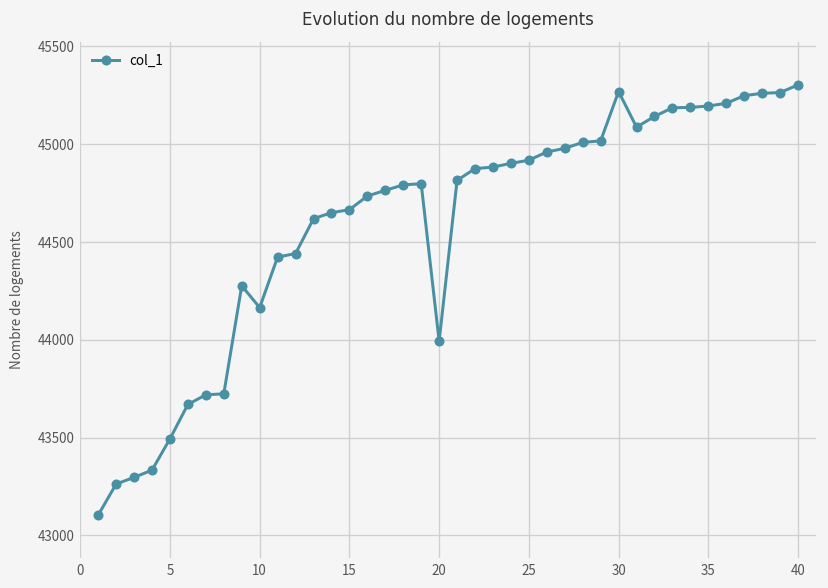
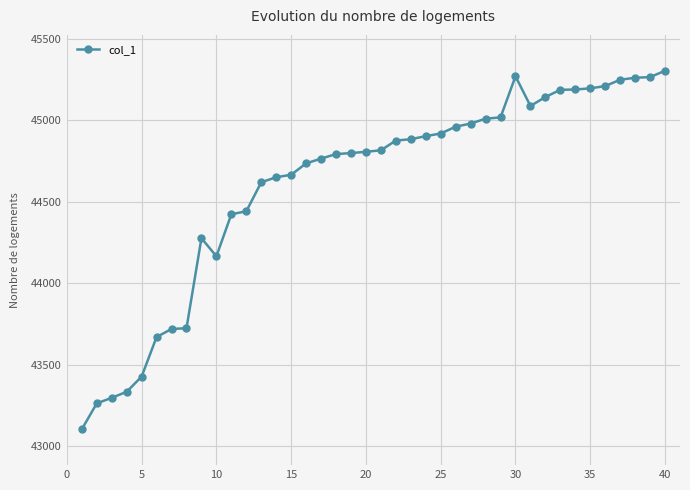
5: 43490 -> 43430
20: 43990 -> 44810
